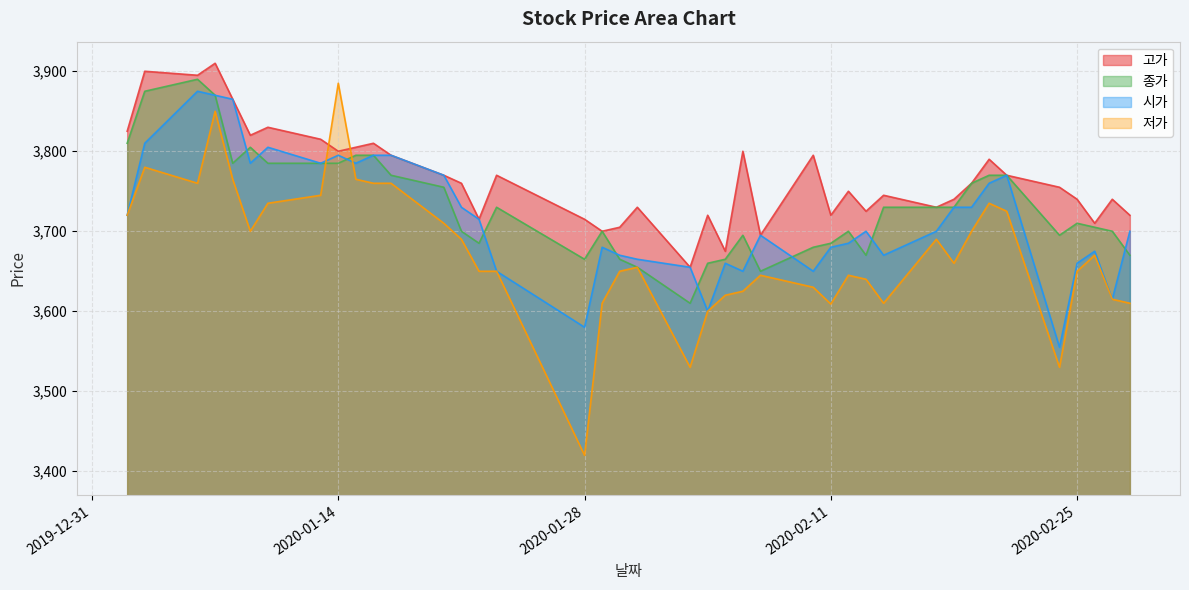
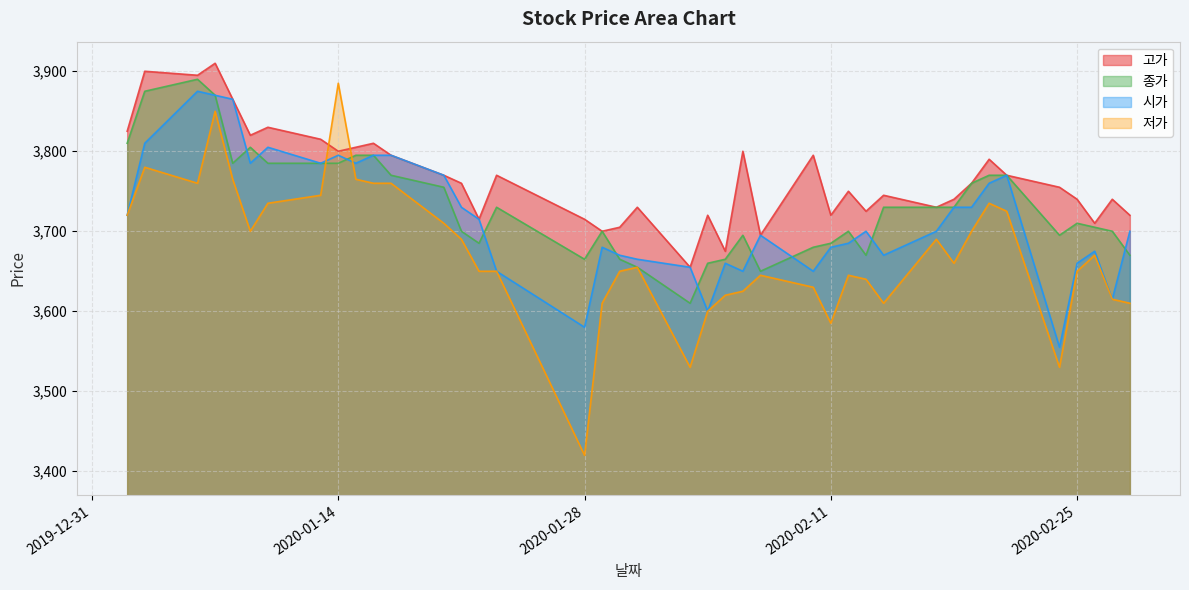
저가, 2020-02-11: 3,610 -> 3,590
